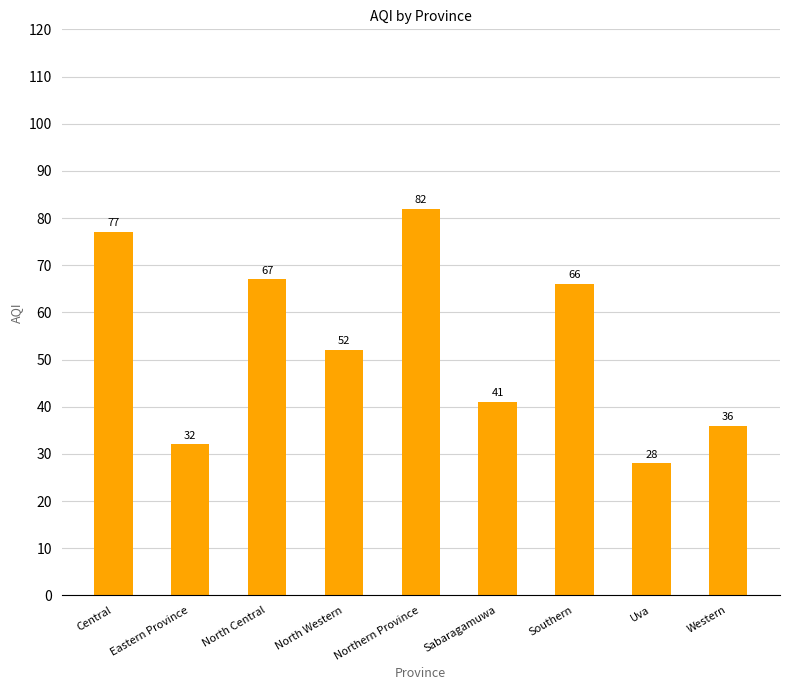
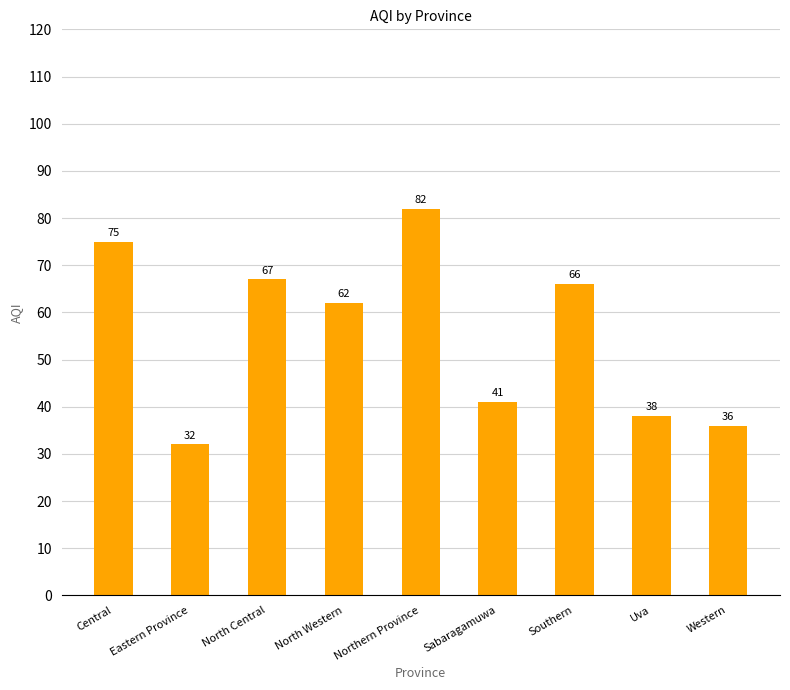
Central: 77 -> 75
North Western: 52 -> 62
Uva: 28 -> 38
